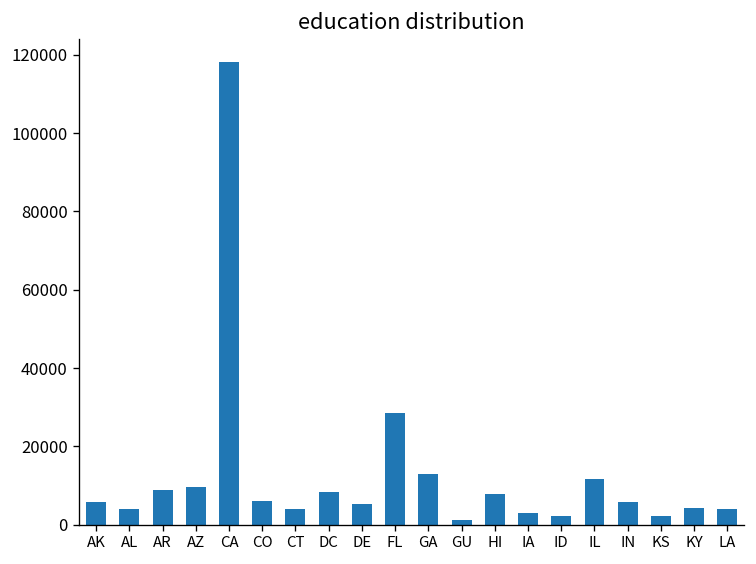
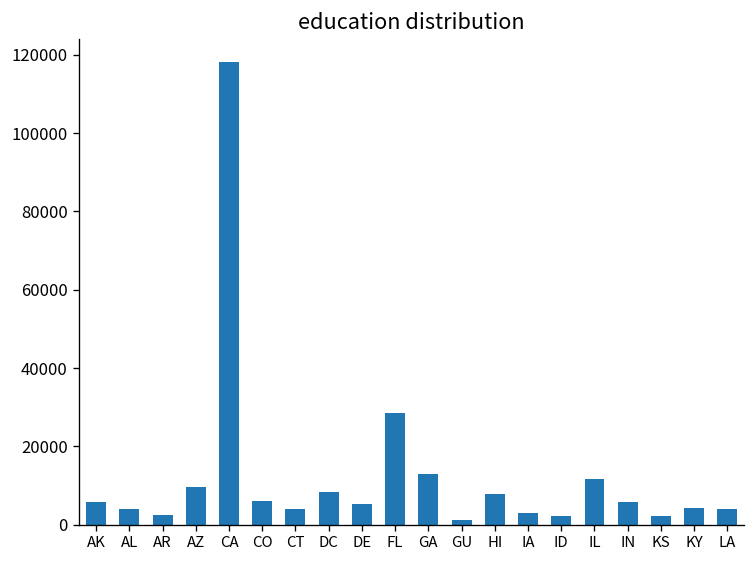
AR: 9000 -> 2000
